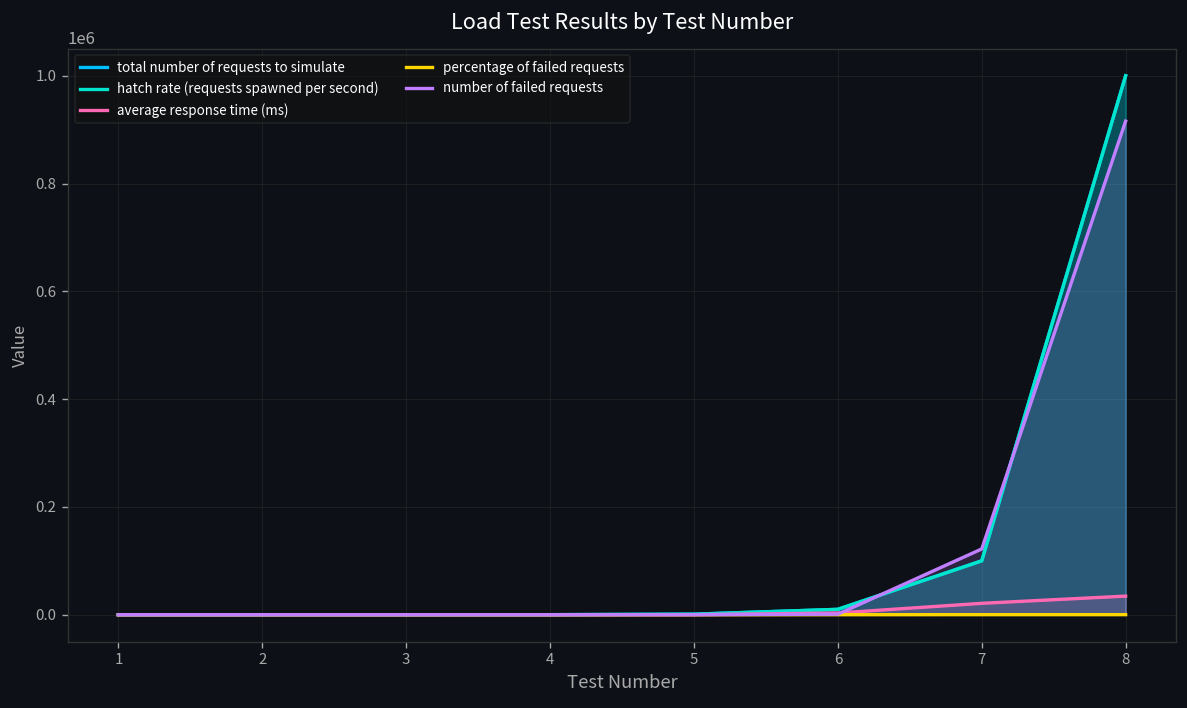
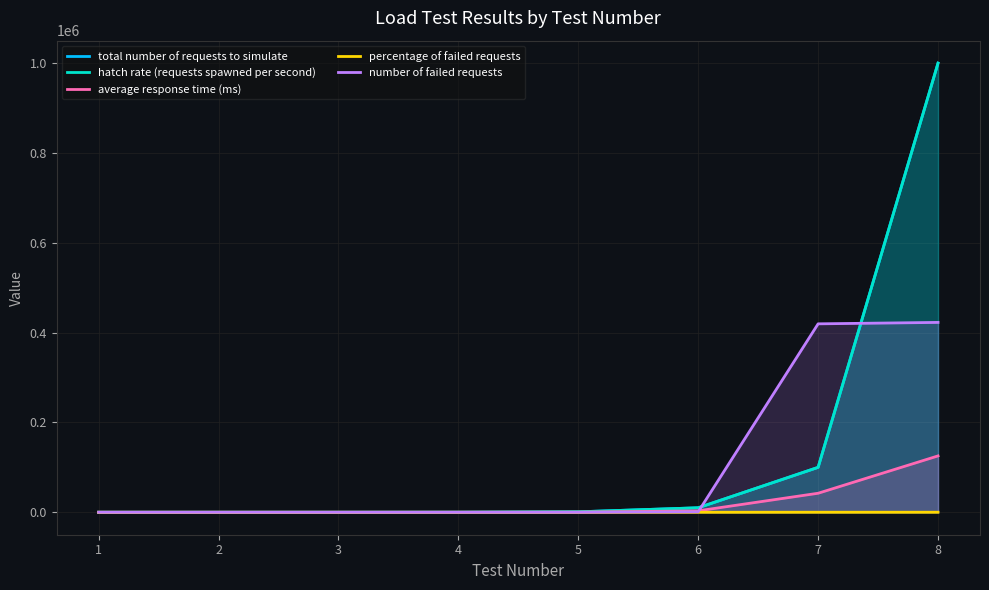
average response time (ms), 7: 20000 -> 40000
number of failed requests, 7: 120000 -> 420000
average response time (ms), 8: 30000 -> 130000
number of failed requests, 8: 920000 -> 420000
